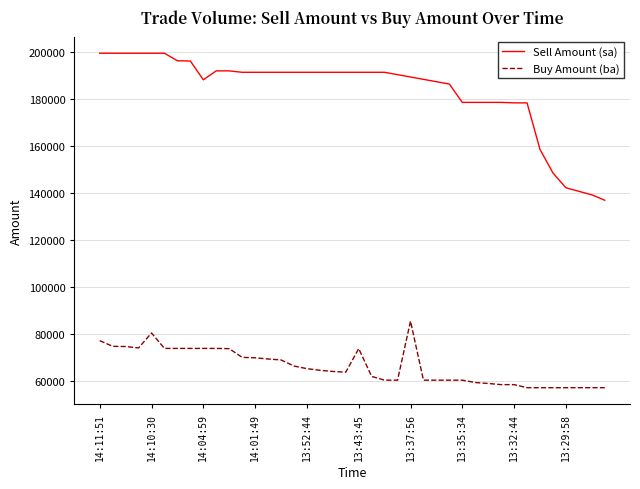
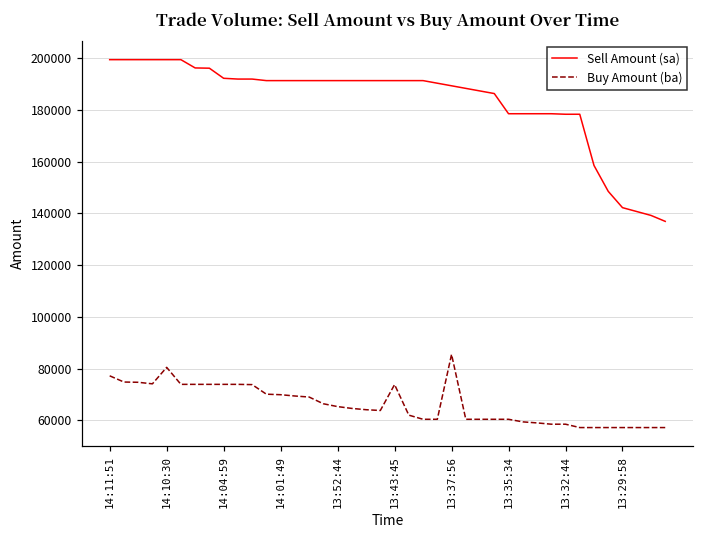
Sell Amount (sa), 14:04:59: 188000 -> 192000
